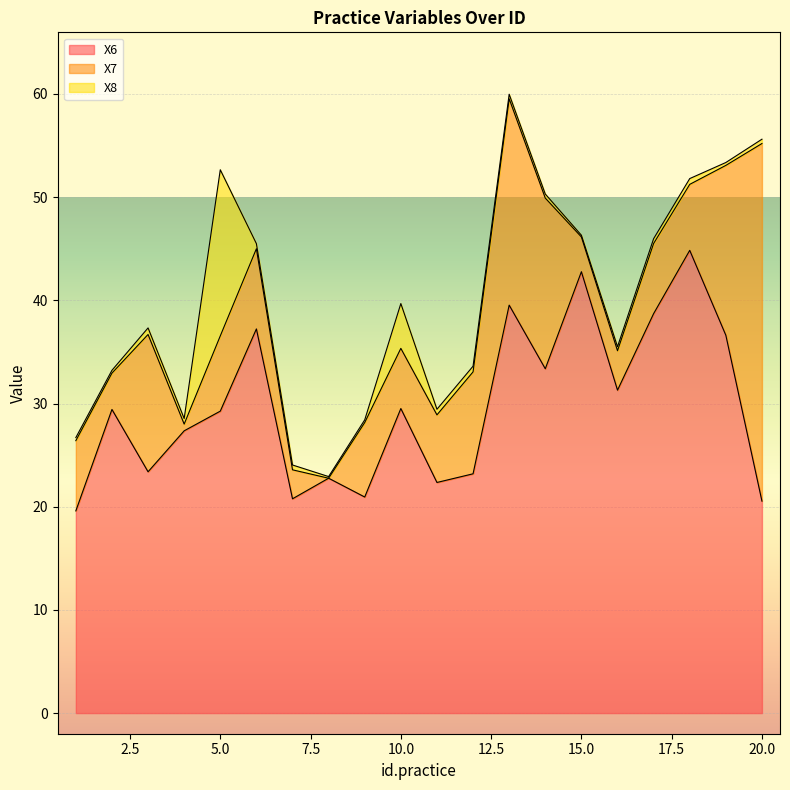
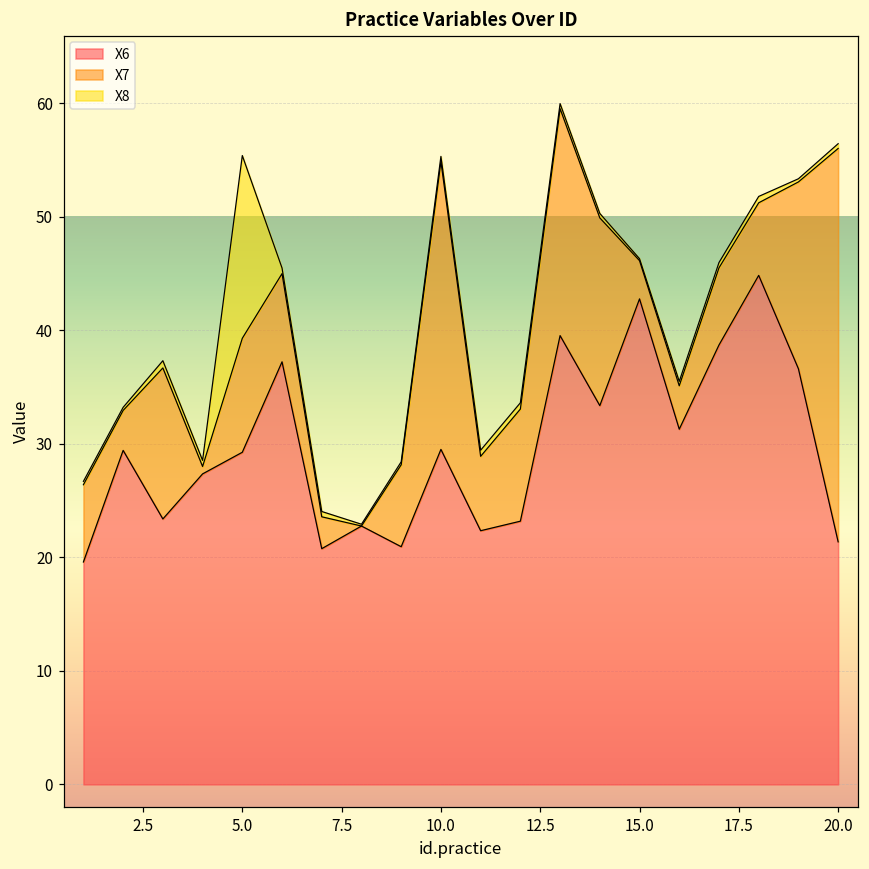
X7, 5.0: 7.3 -> 10.0
X7, 10.0: 5.8 -> 25.4
X8, 10.0: 4.3 -> 0.5
X6, 20.0: 20.5 -> 21.4
